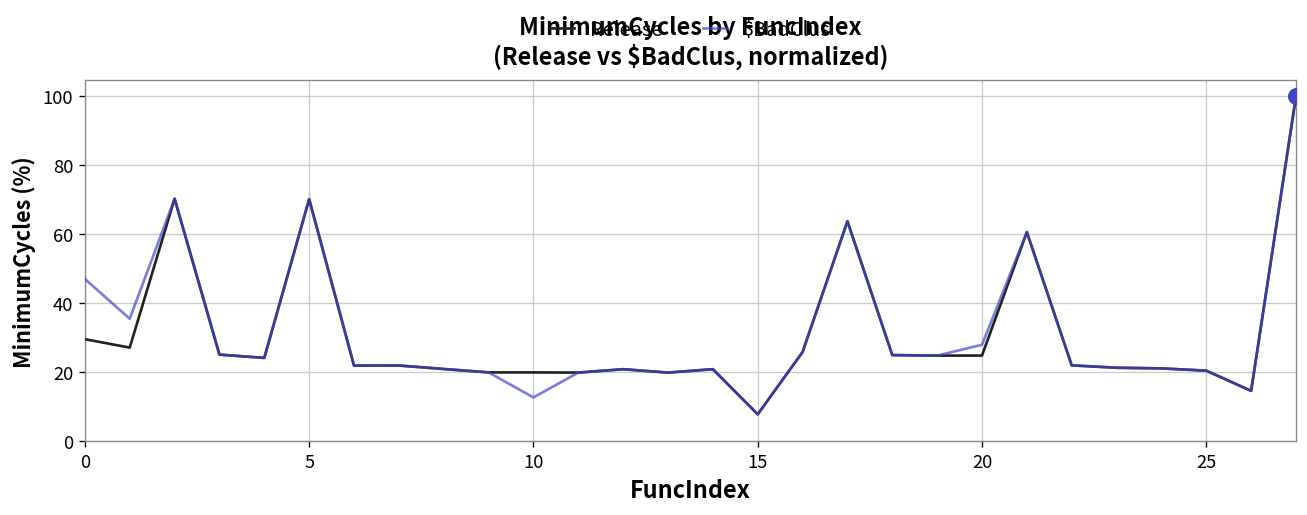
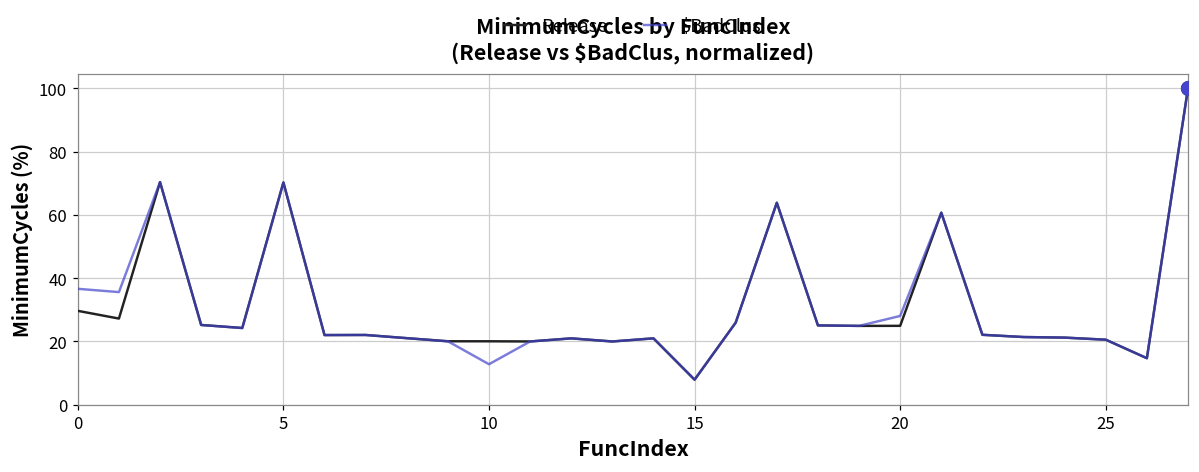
$BadClus, 0: 47 -> 37
